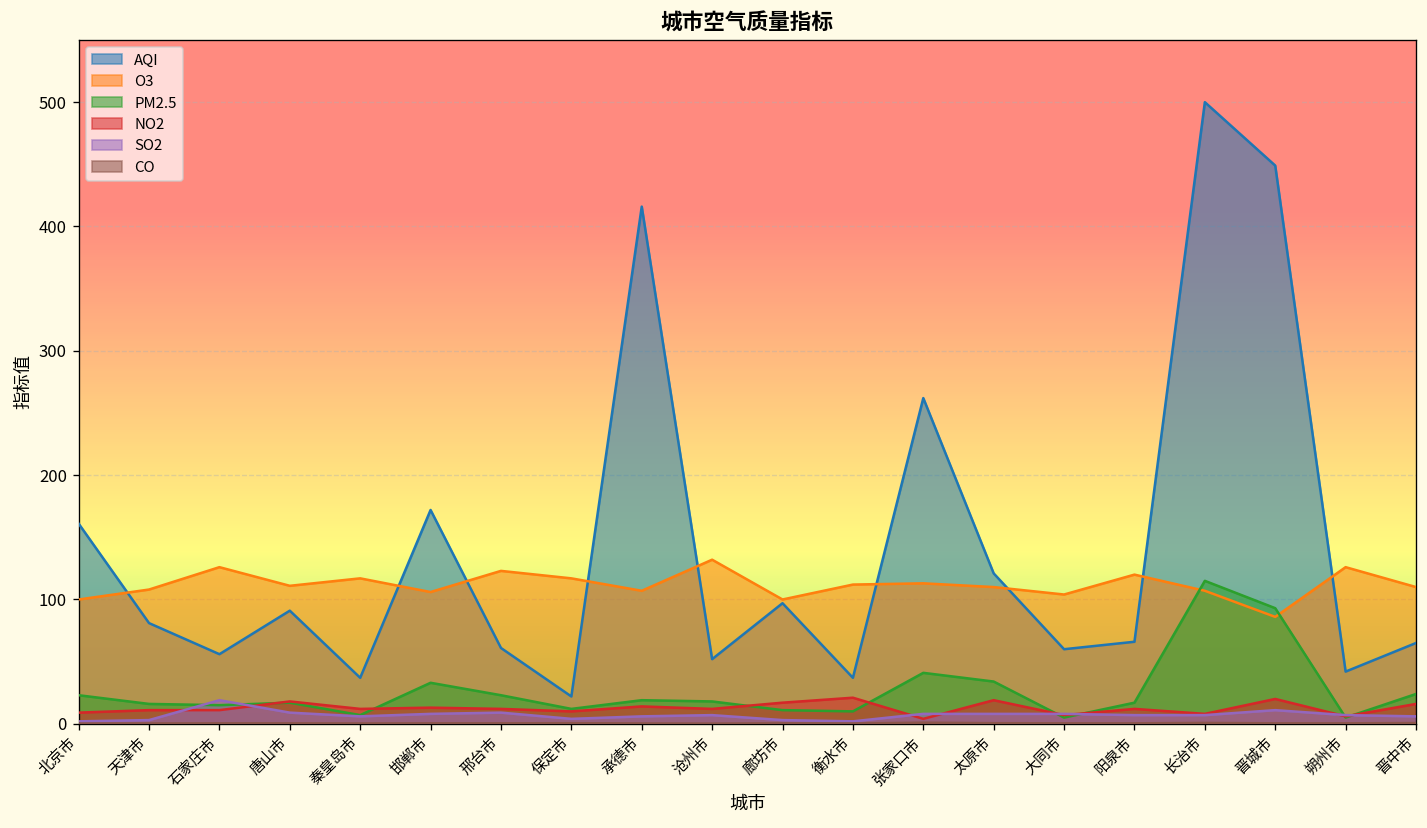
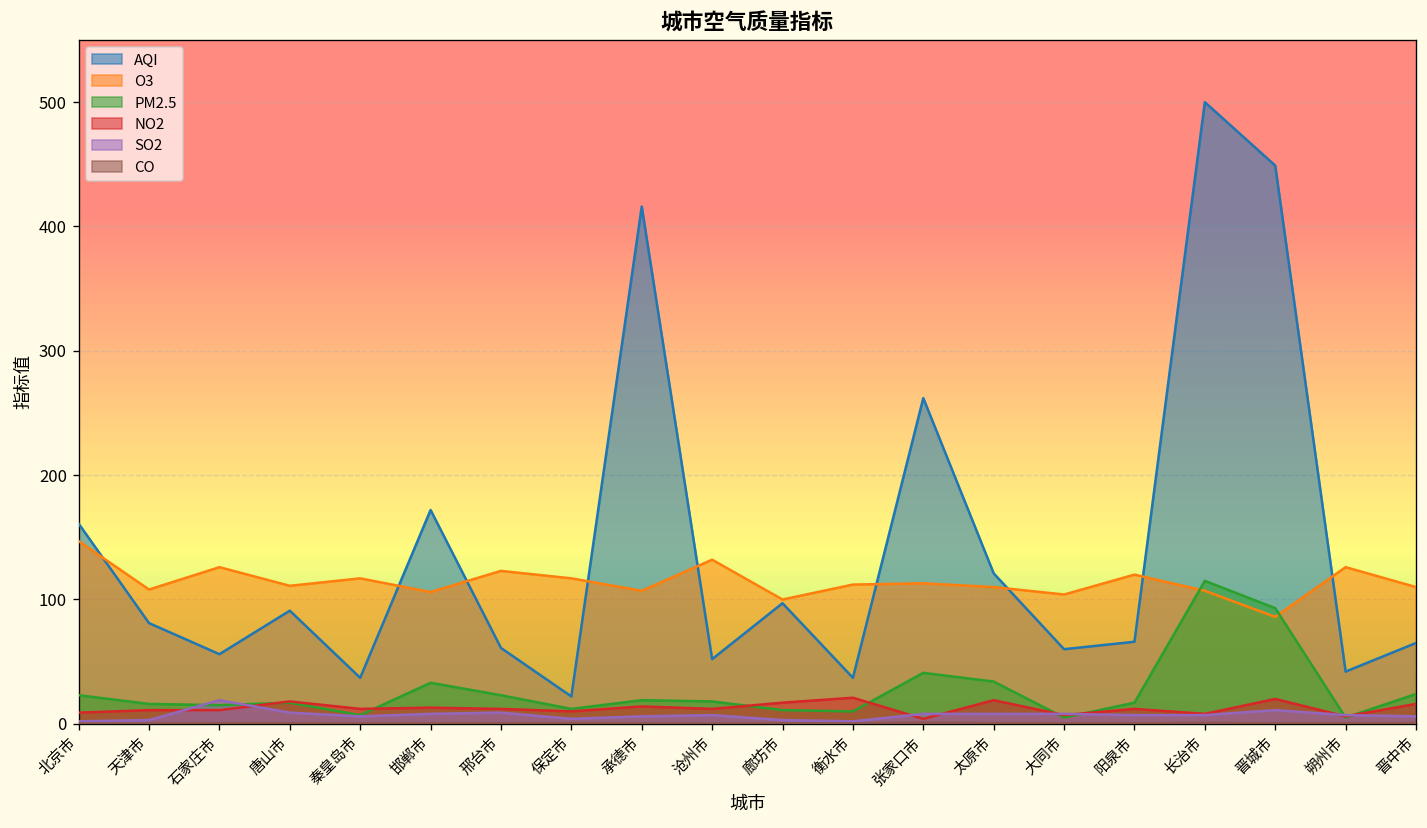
O3, 北京市: 100 -> 147
